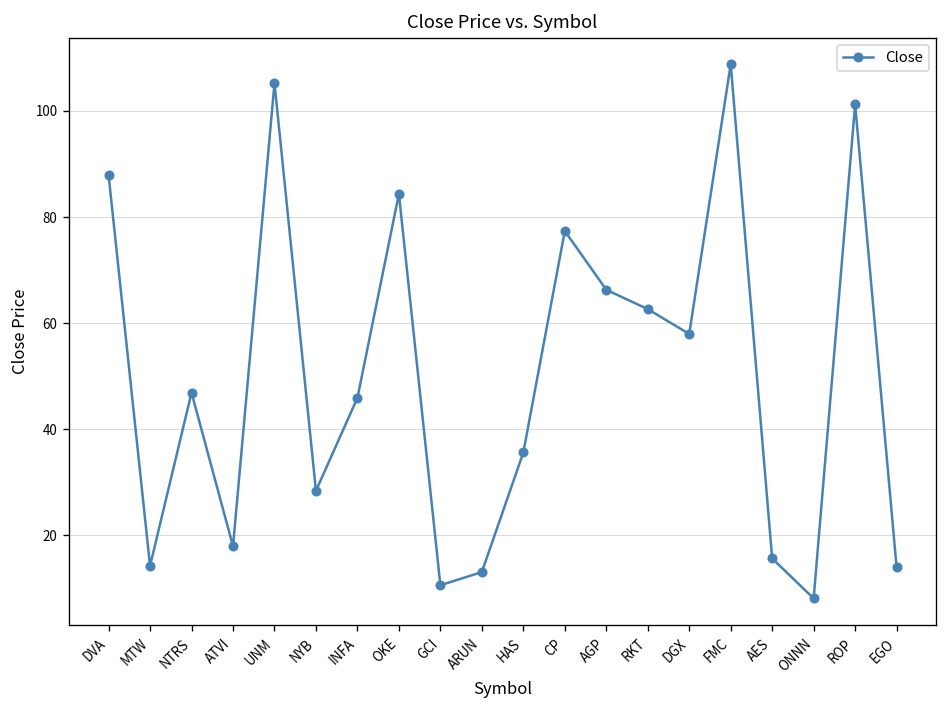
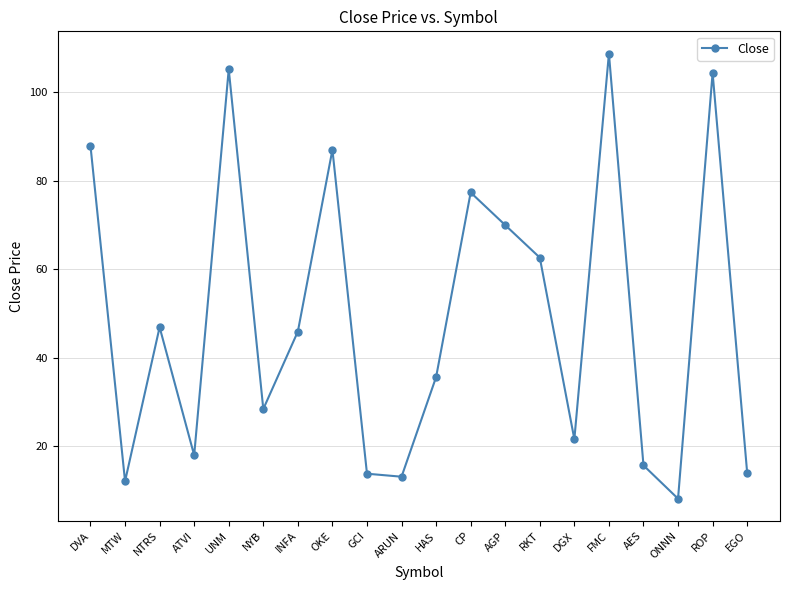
MTW: 14 -> 12
OKE: 84 -> 87
GCI: 11 -> 14
AGP: 66 -> 70
DGX: 58 -> 22
ROP: 101 -> 104
